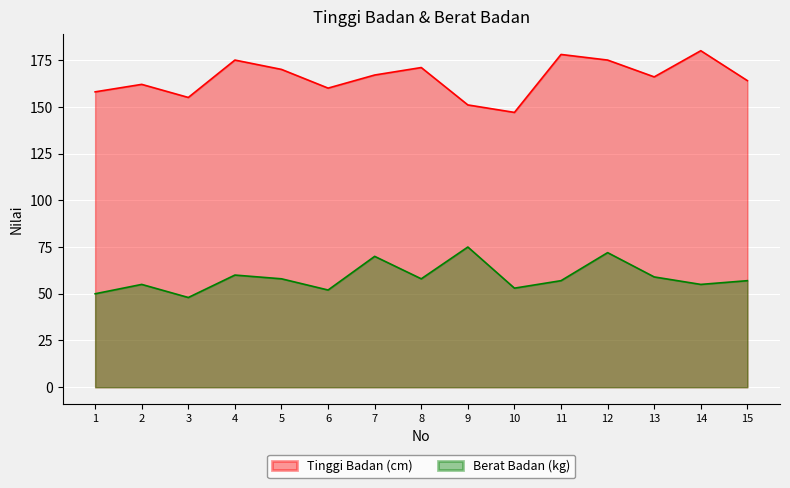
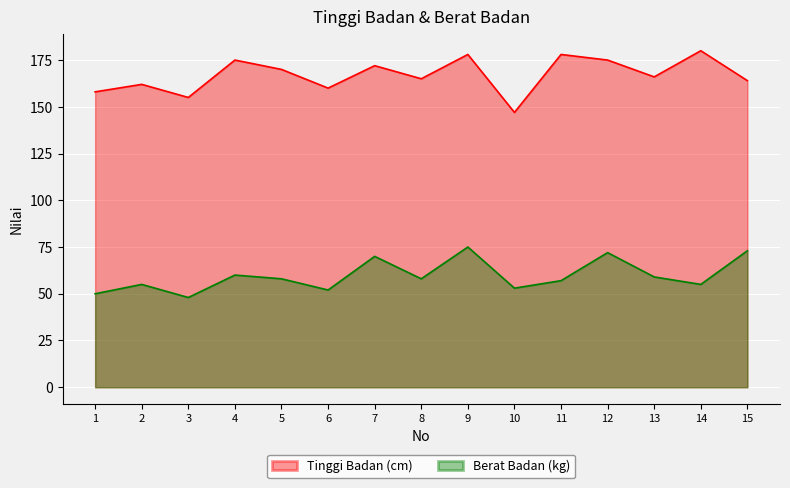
Tinggi Badan (cm), 7: 167 -> 172
Tinggi Badan (cm), 8: 171 -> 165
Tinggi Badan (cm), 9: 151 -> 178
Berat Badan (kg), 15: 57 -> 73
